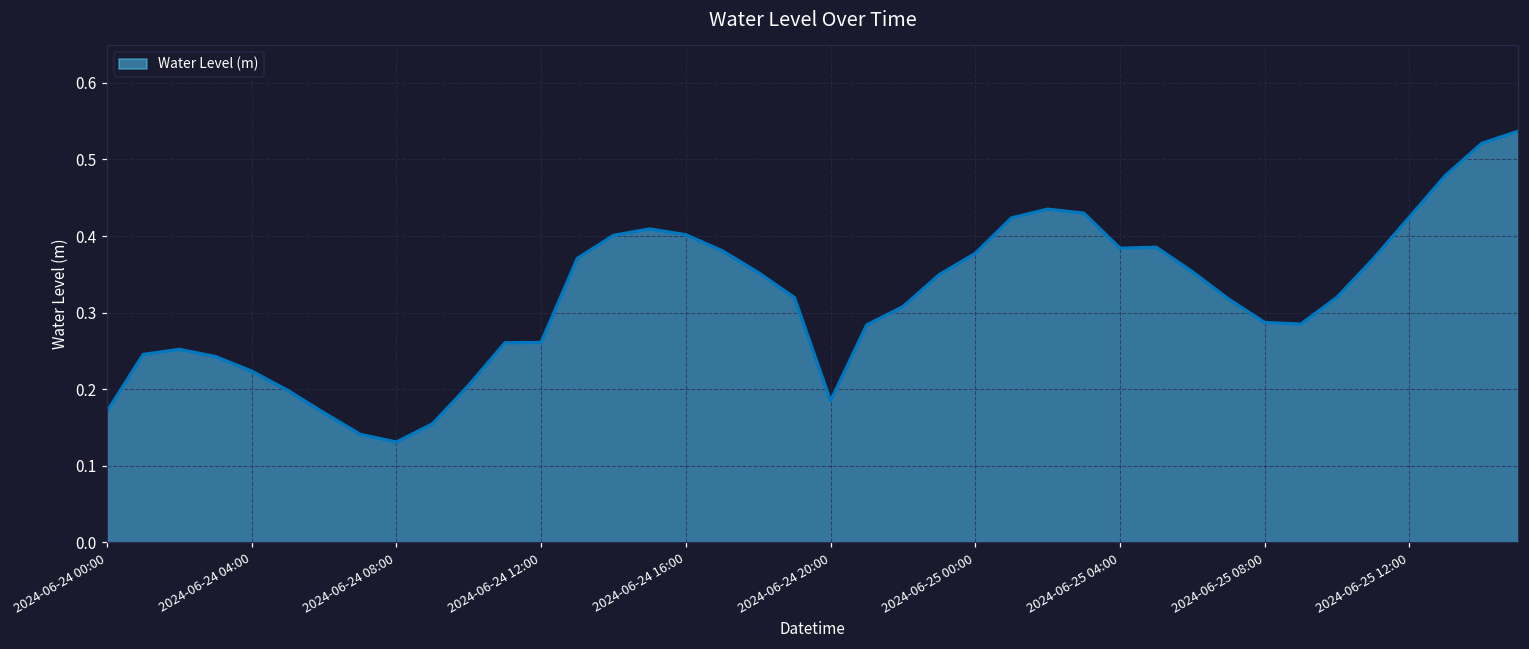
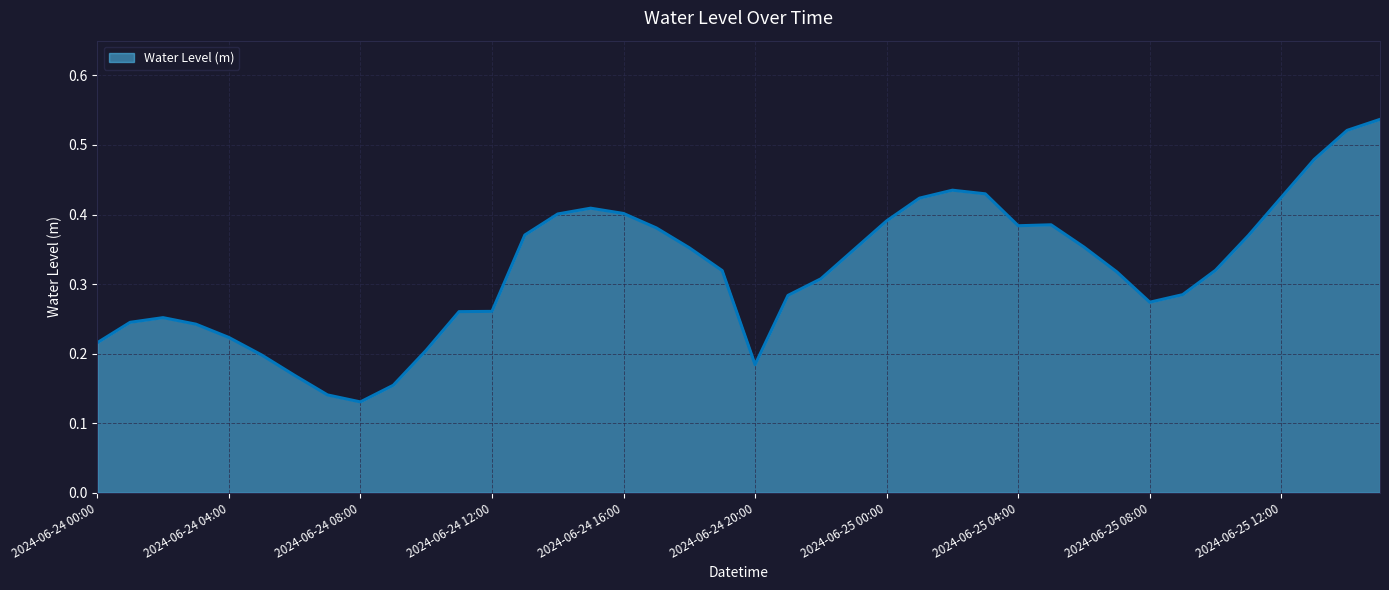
2024-06-24 00:00: 0.17 -> 0.22
2024-06-25 00:00: 0.38 -> 0.39
2024-06-25 08:00: 0.29 -> 0.27
